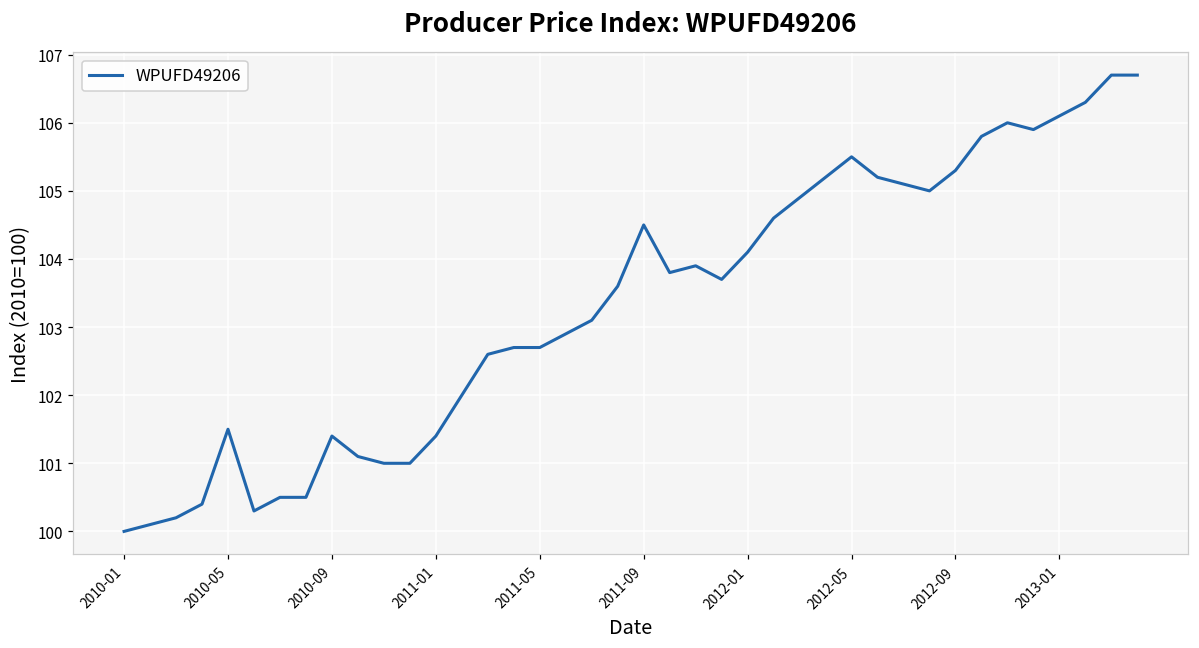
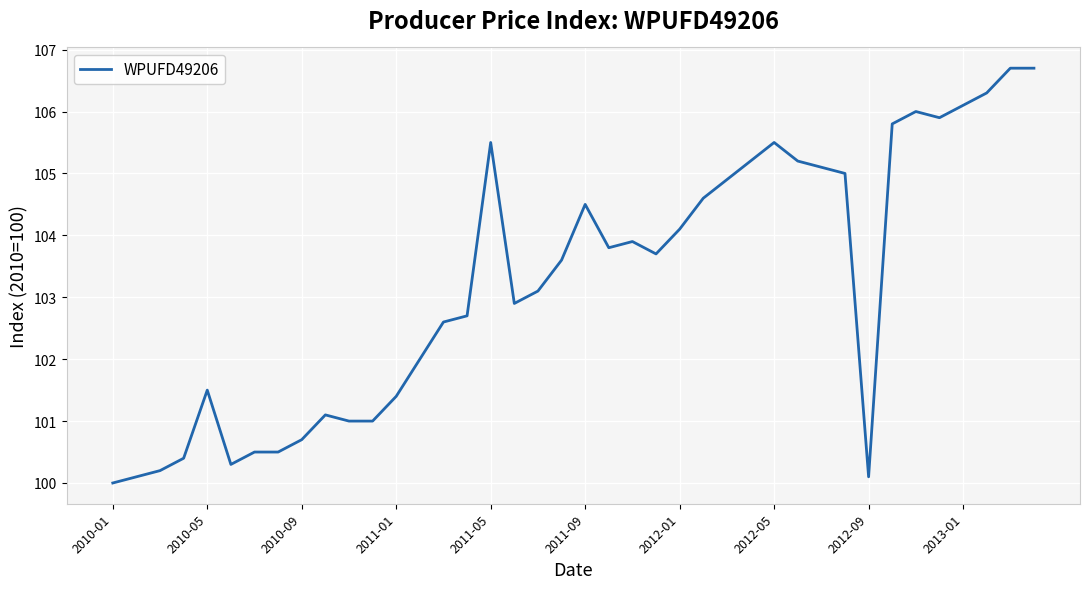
2010-09: 101.4 -> 100.7
2011-05: 102.7 -> 105.5
2012-09: 105.3 -> 100.1
